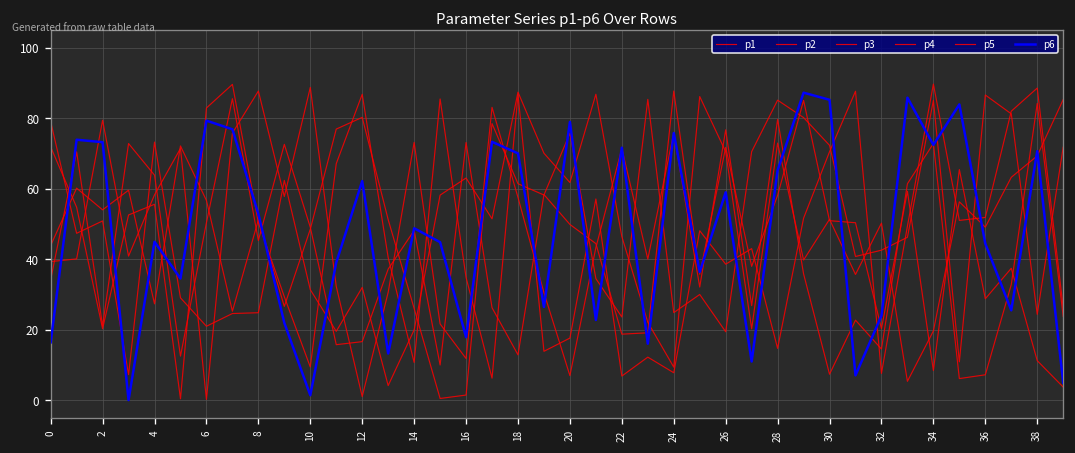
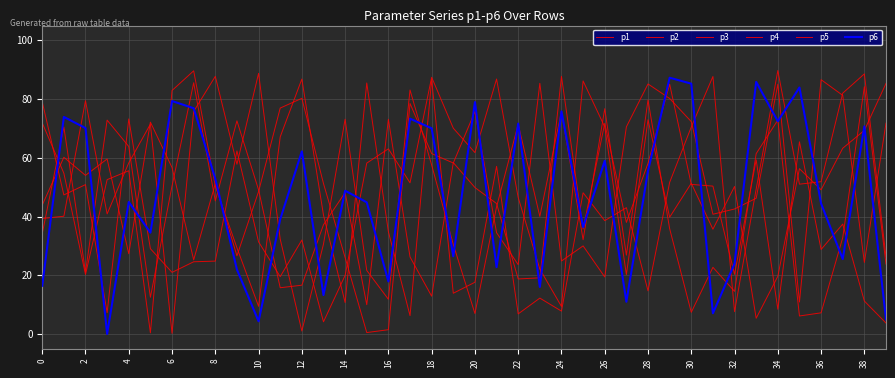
p6, 2: 73 -> 70
p6, 10: 1 -> 4
p6, 28: 65 -> 56
